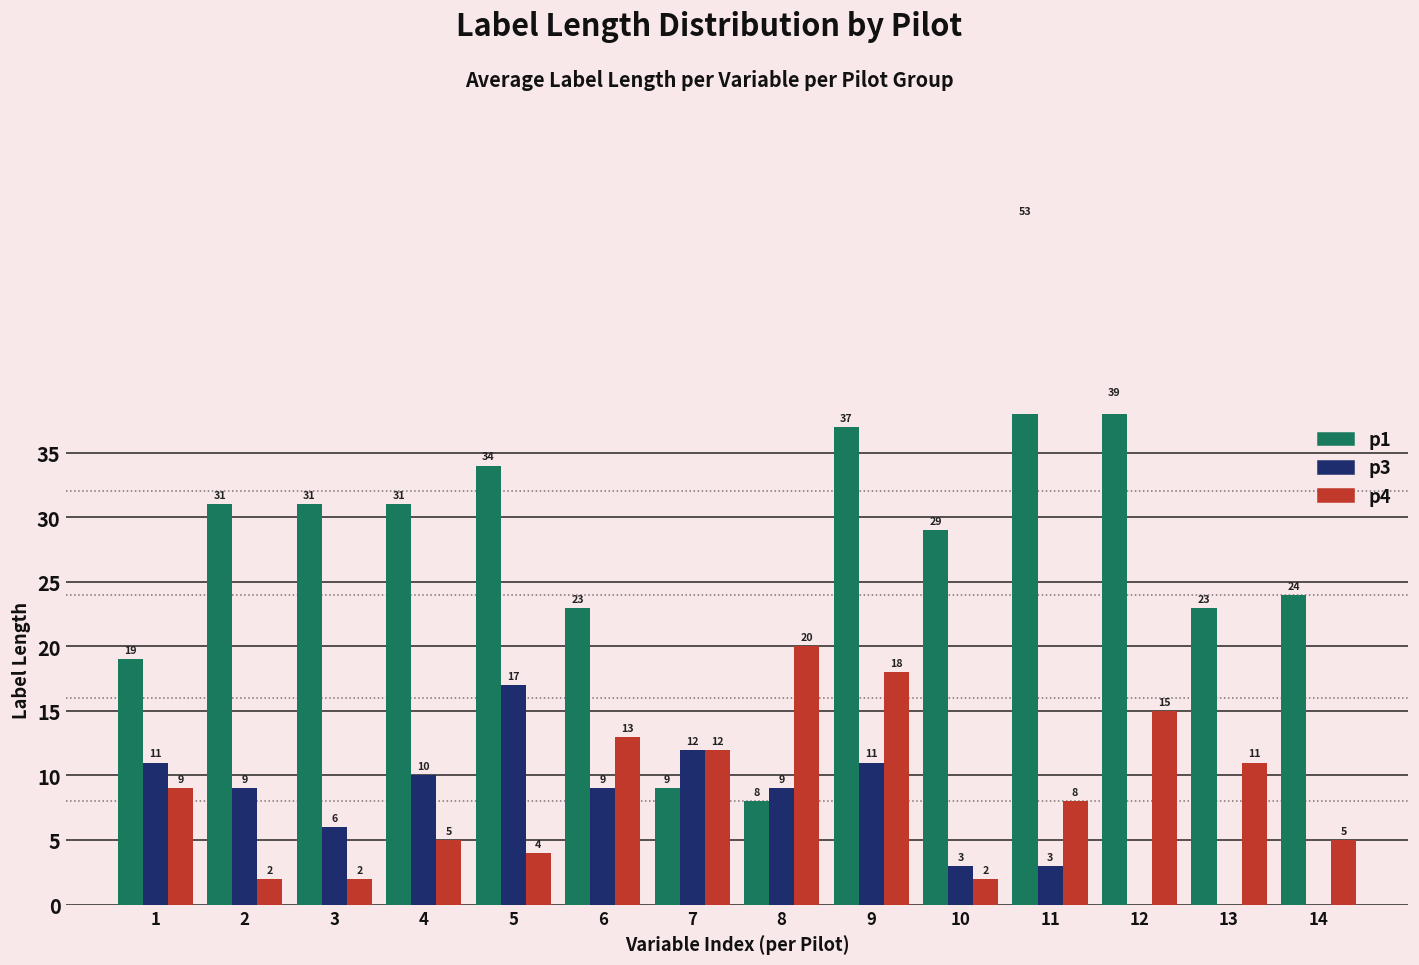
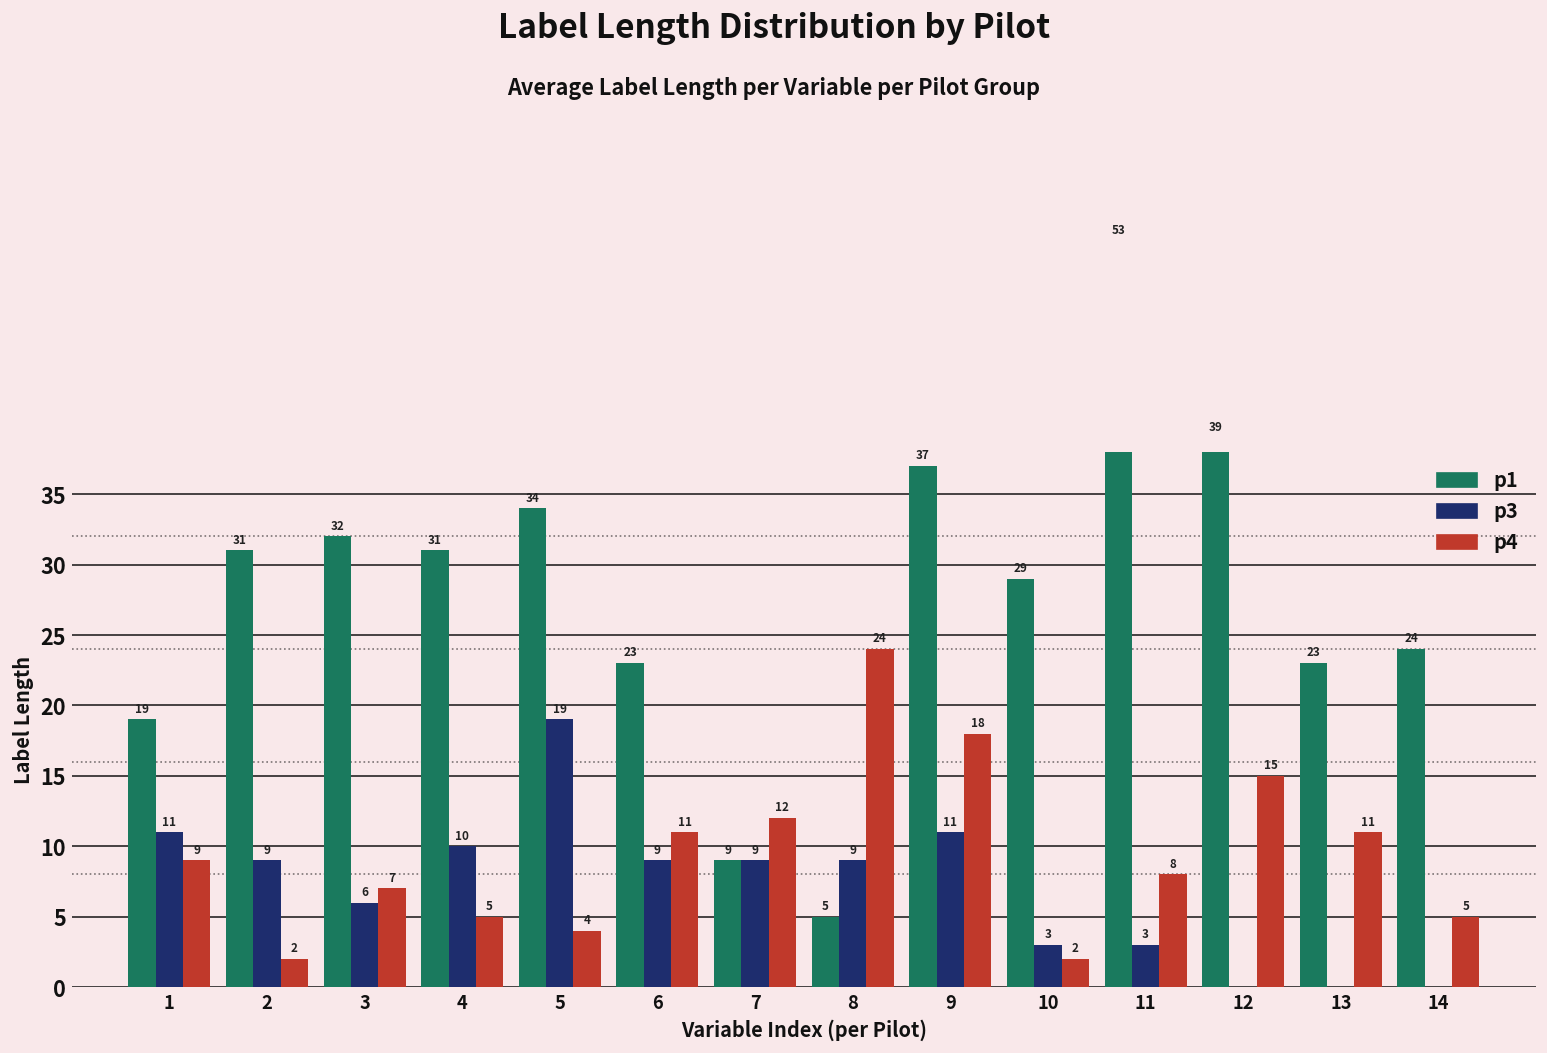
p1, 3: 31 -> 32
p4, 3: 2 -> 7
p3, 5: 17 -> 19
p4, 6: 13 -> 11
p3, 7: 12 -> 9
p1, 8: 8 -> 5
p4, 8: 20 -> 24
